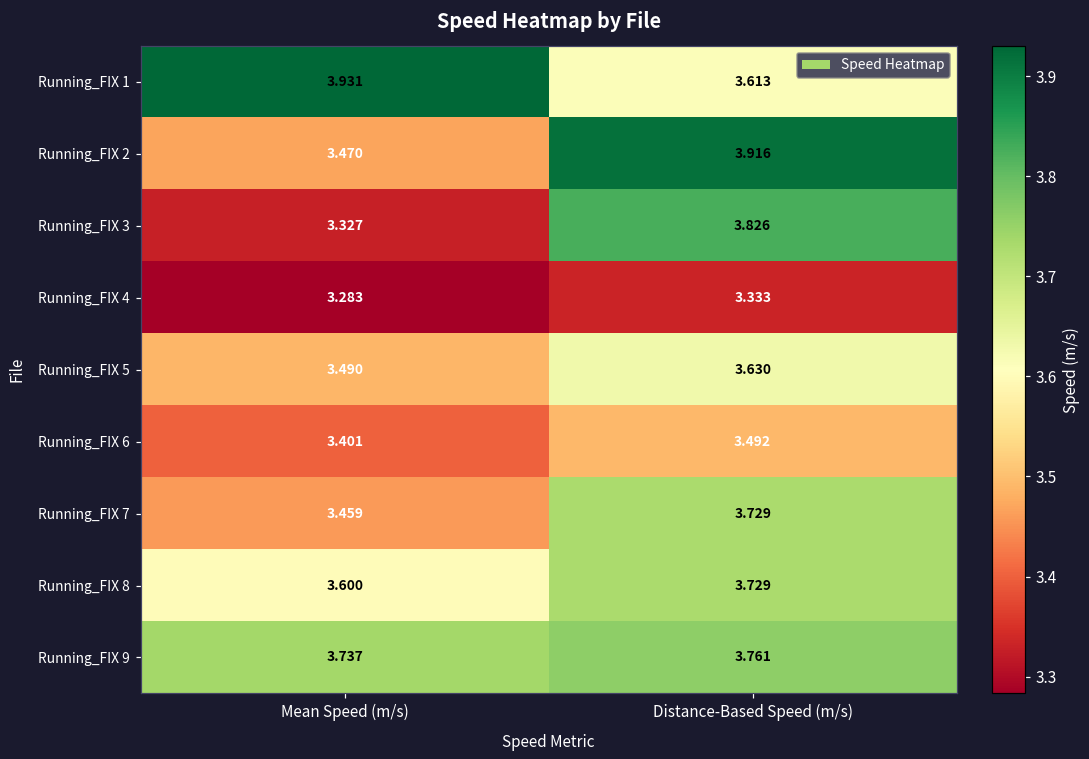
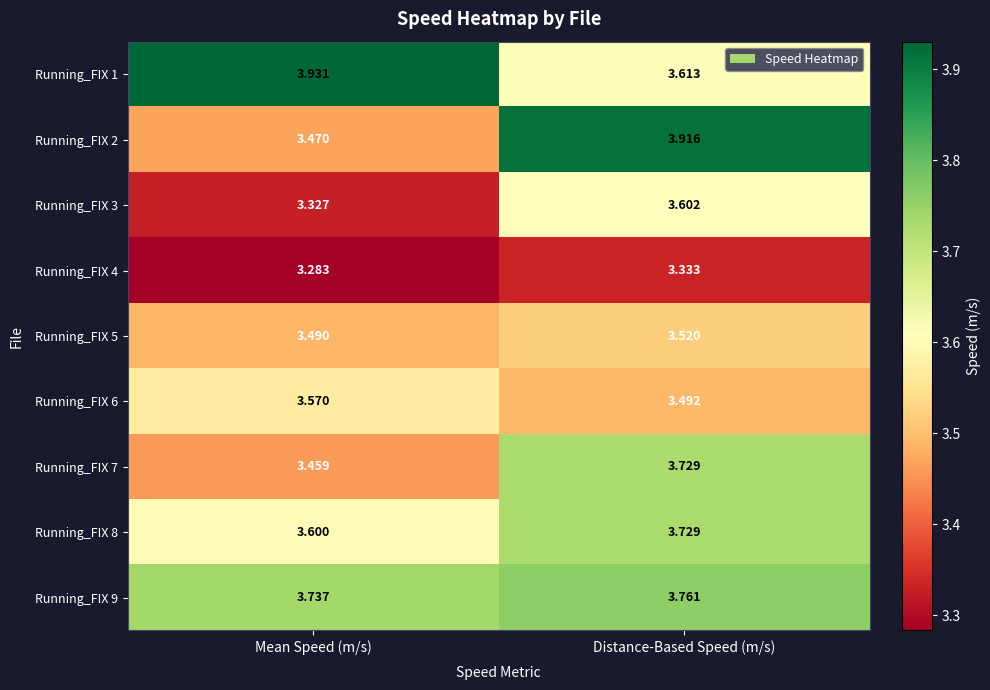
Running_FIX 3, Distance-Based Speed (m/s): 3.826 -> 3.602
Running_FIX 5, Distance-Based Speed (m/s): 3.630 -> 3.520
Running_FIX 6, Mean Speed (m/s): 3.401 -> 3.570
